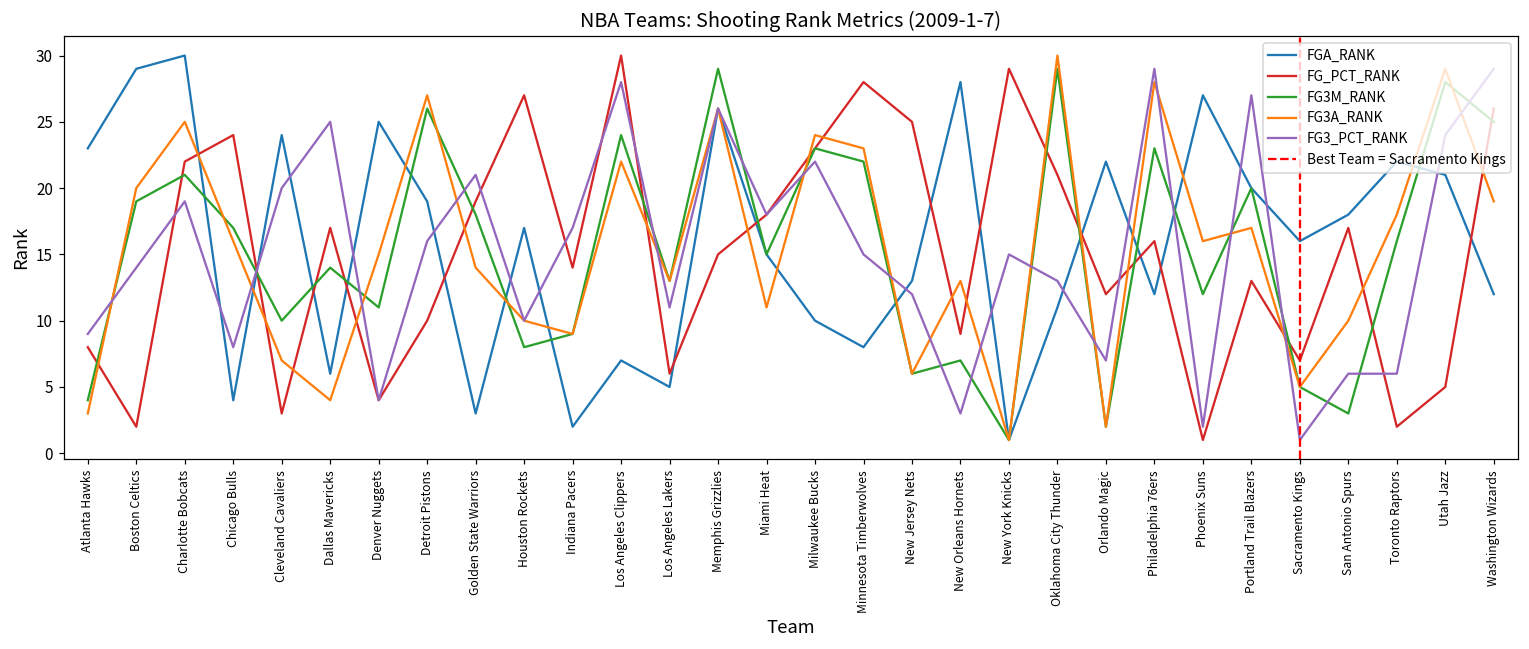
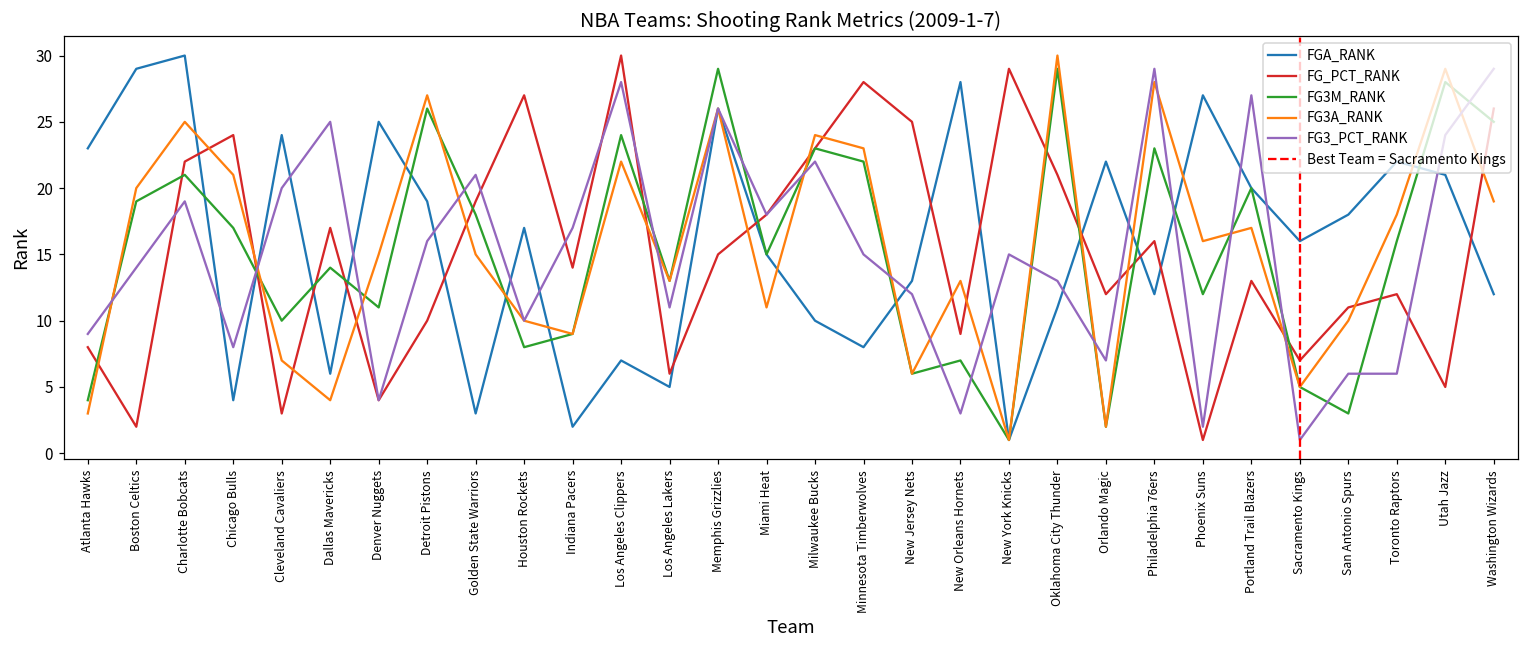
FG3A_RANK, Chicago Bulls: 16 -> 21
FG3A_RANK, Golden State Warriors: 14 -> 15
FG_PCT_RANK, San Antonio Spurs: 17 -> 11
FG_PCT_RANK, Toronto Raptors: 2 -> 12
